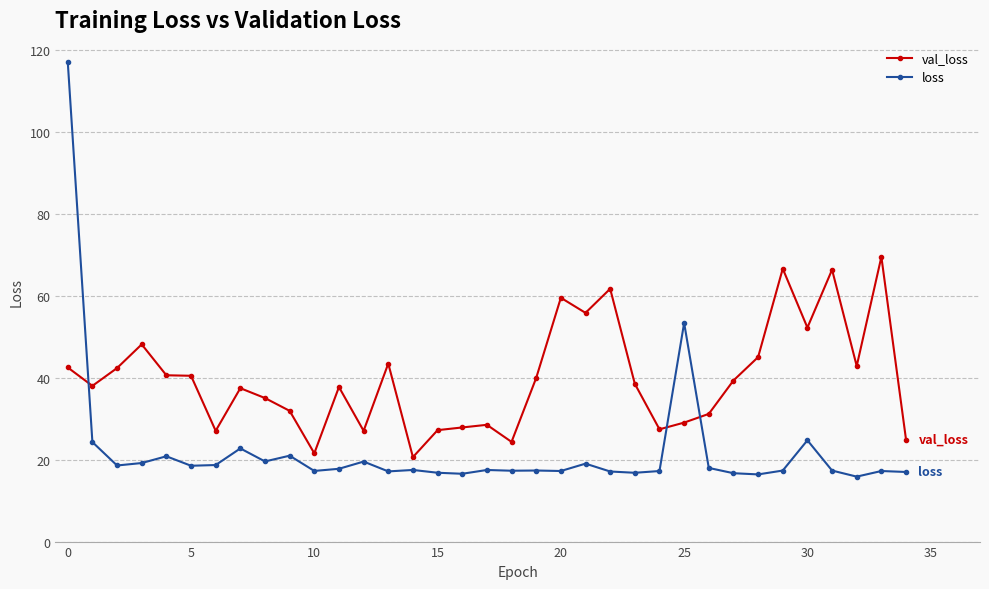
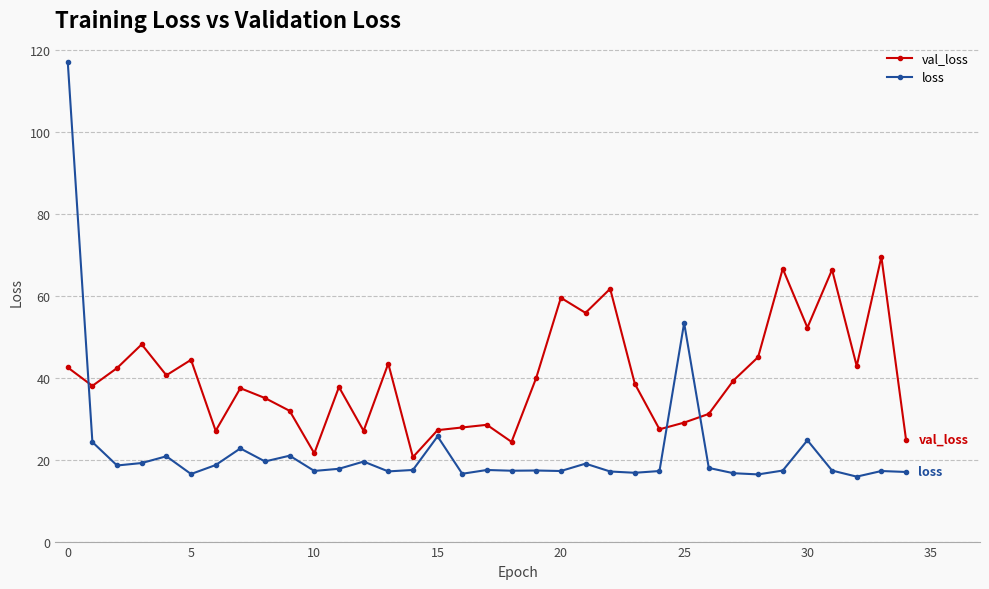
val_loss, 5: 40 -> 44
loss, 5: 19 -> 16
loss, 15: 17 -> 26
